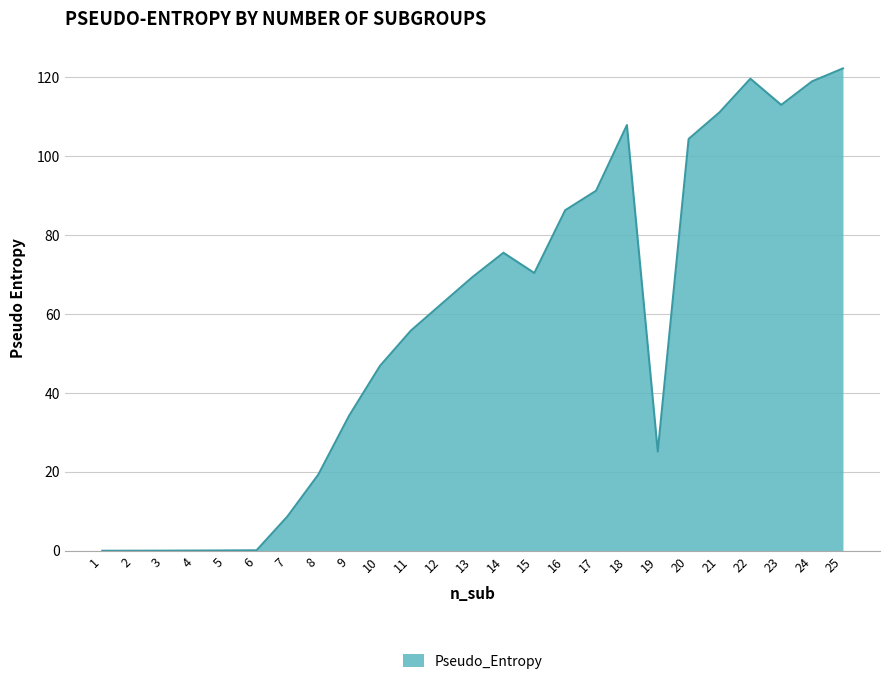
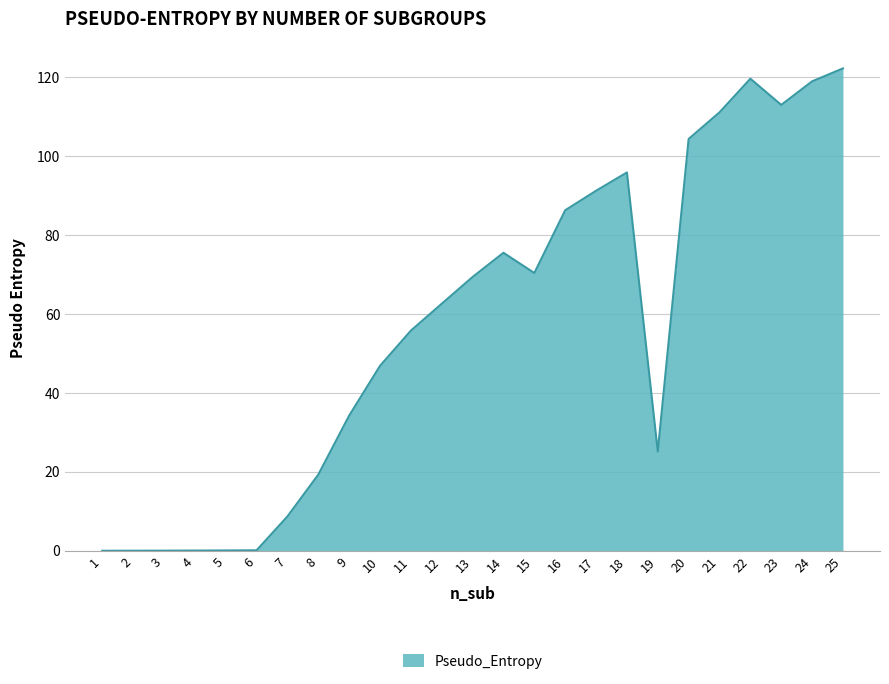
18: 108 -> 96
